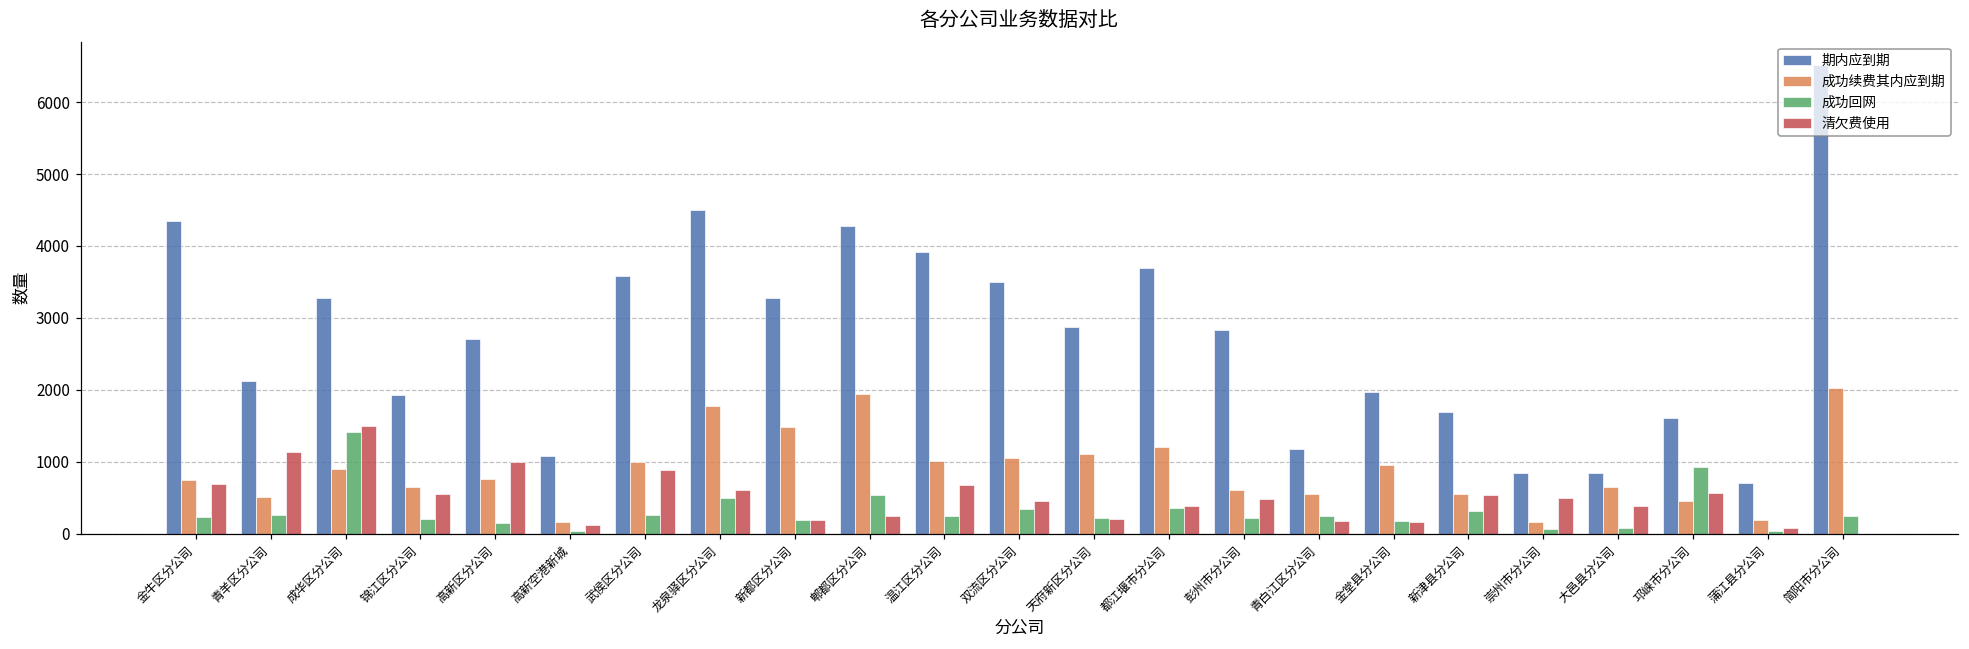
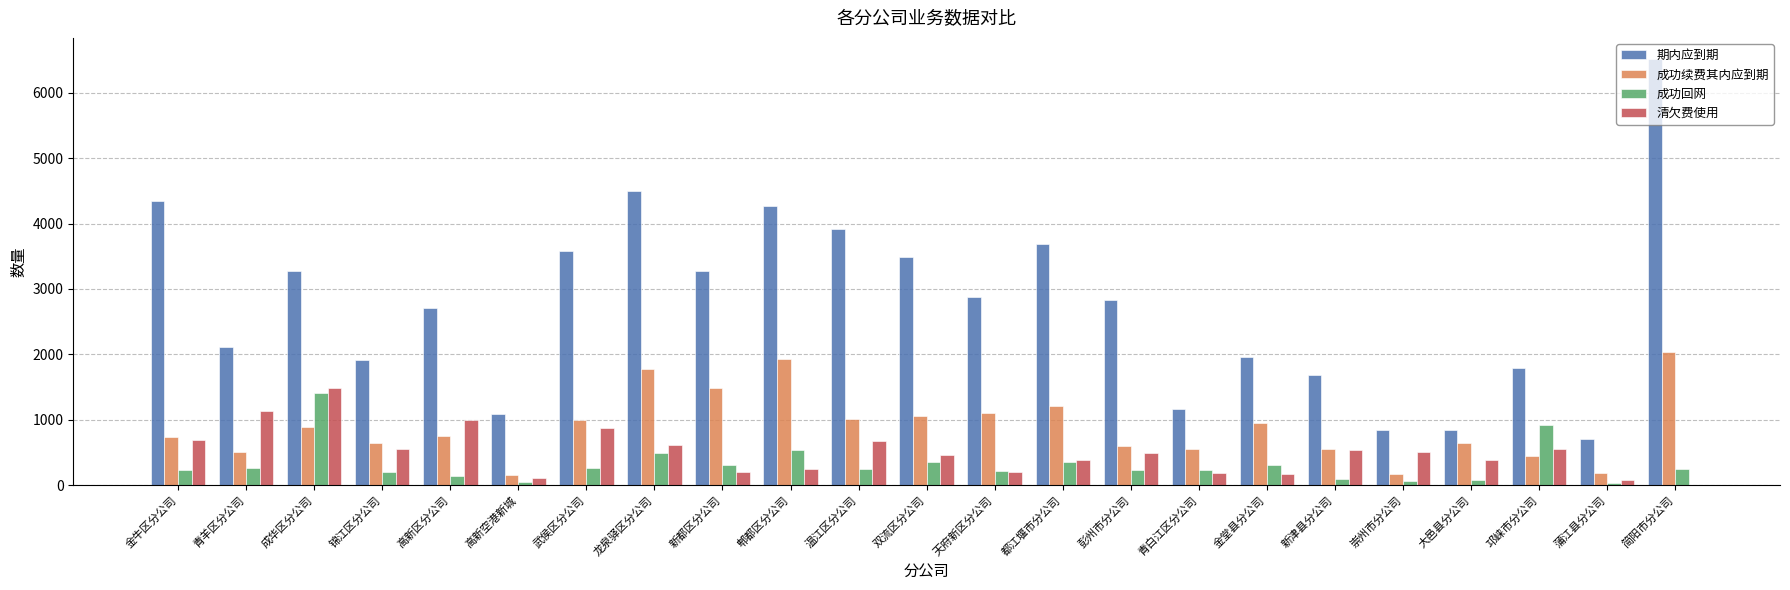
成功回网, 新都区分公司: 200 -> 300
成功回网, 金堂县分公司: 200 -> 300
成功回网, 新津县分公司: 300 -> 100
期内应到期, 邛崃市分公司: 1600 -> 1800
